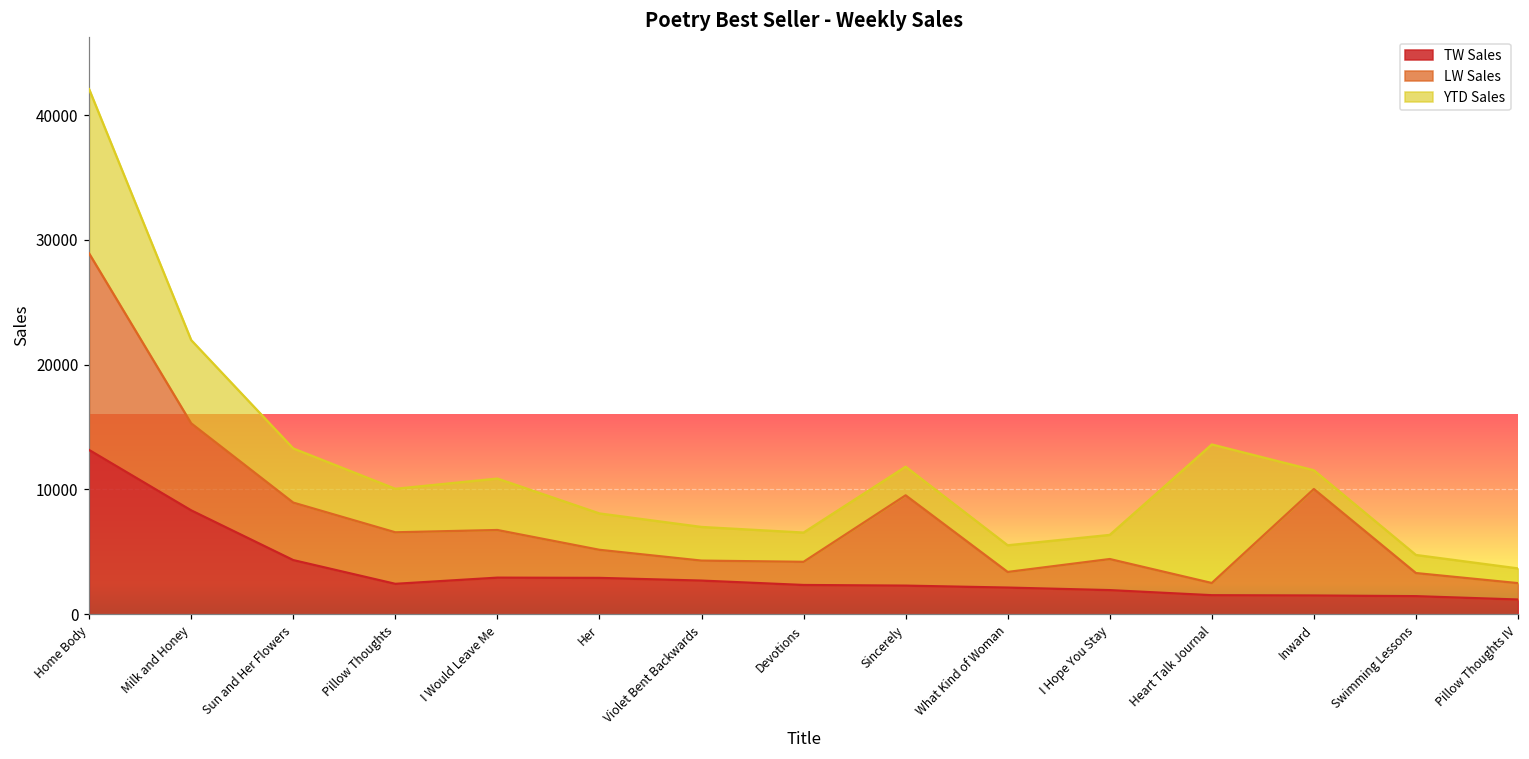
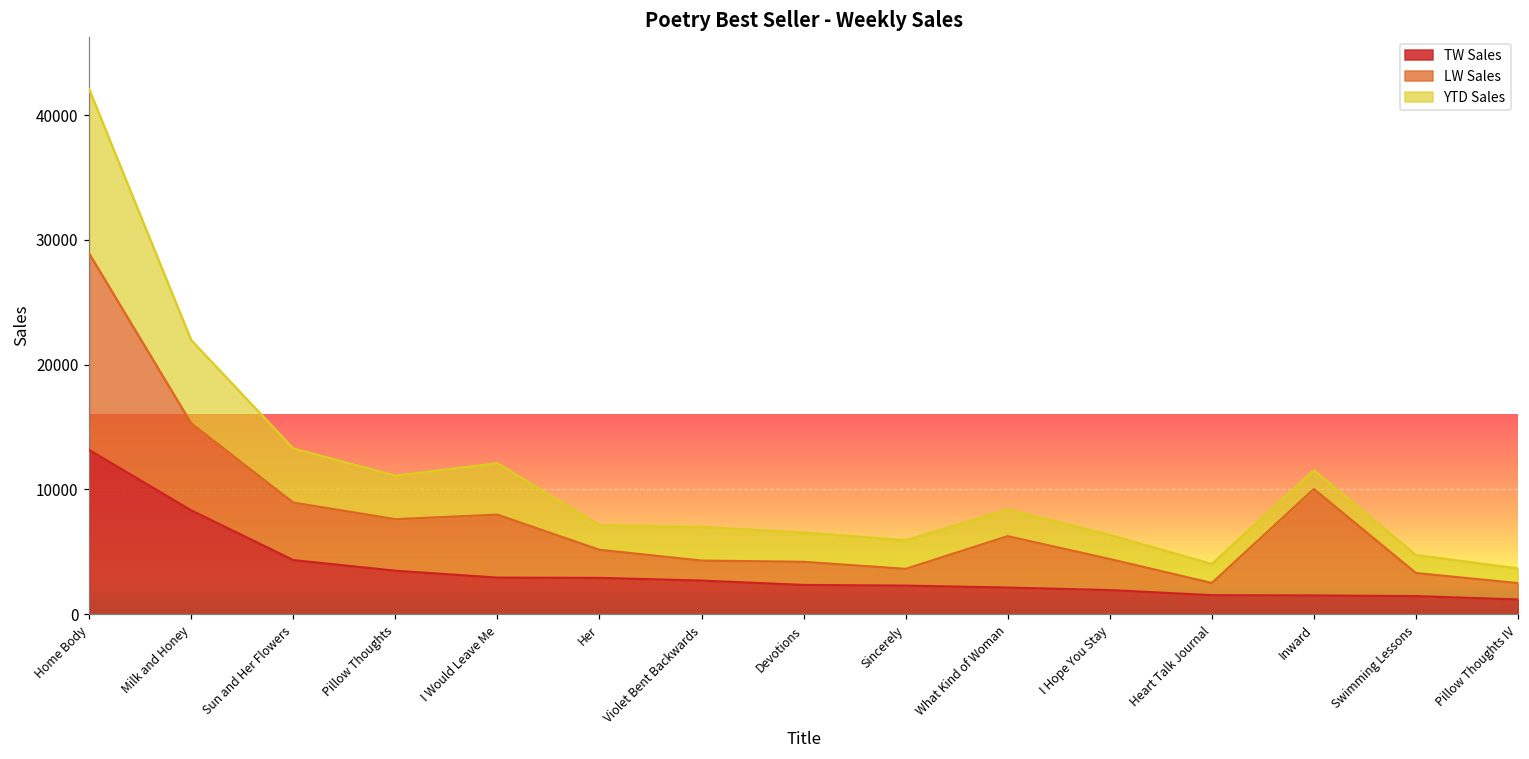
TW Sales, Pillow Thoughts: 2400 -> 3500
LW Sales, I Would Leave Me: 3800 -> 5000
YTD Sales, Her: 2900 -> 2000
LW Sales, Sincerely: 7200 -> 1300
LW Sales, What Kind of Woman: 1300 -> 4100
YTD Sales, Heart Talk Journal: 11100 -> 1500
